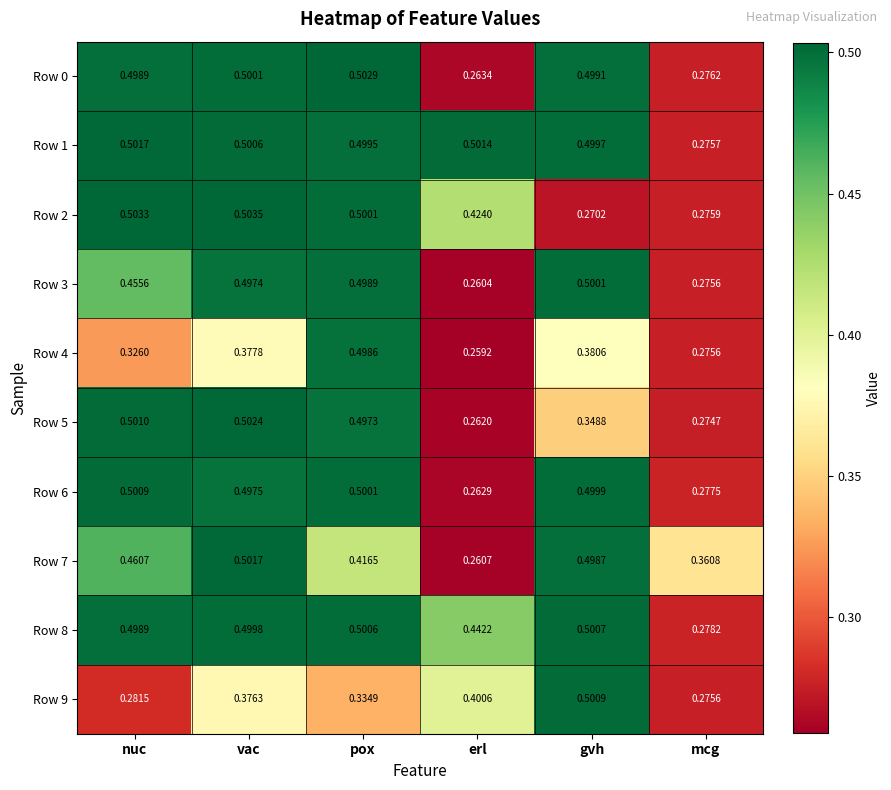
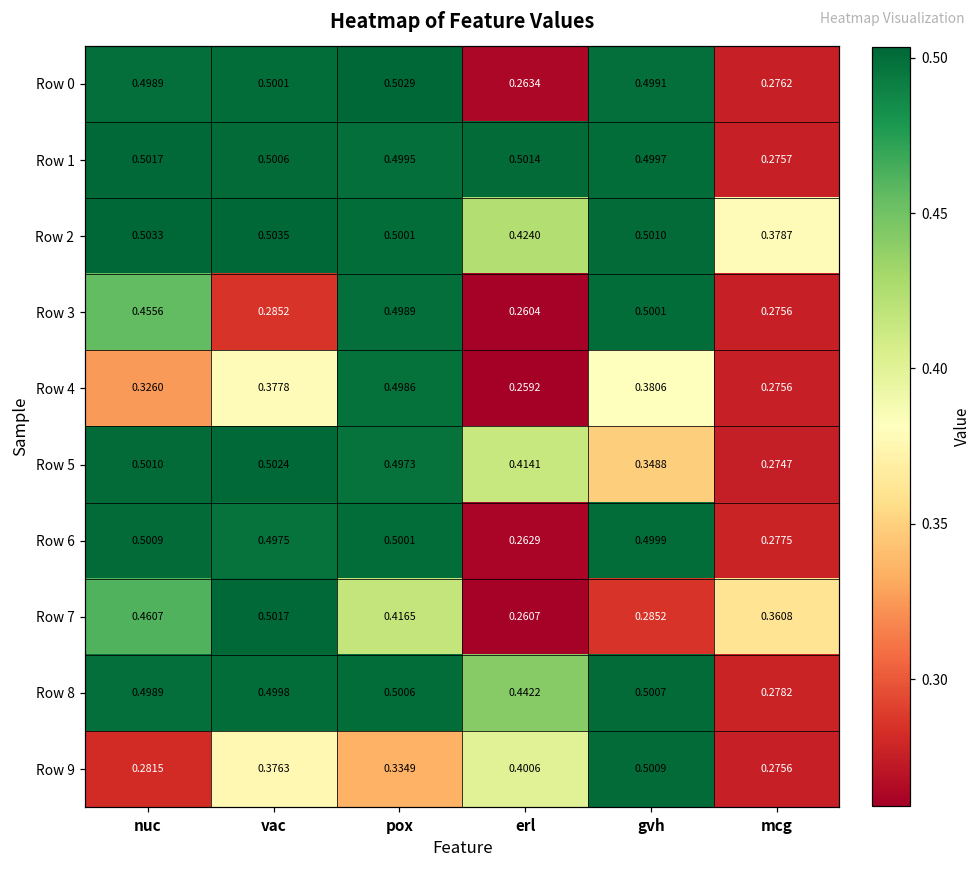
Row 2, gvh: 0.2702 -> 0.5010
Row 2, mcg: 0.2759 -> 0.3787
Row 3, vac: 0.4974 -> 0.2852
Row 5, erl: 0.2620 -> 0.4141
Row 7, gvh: 0.4987 -> 0.2852
